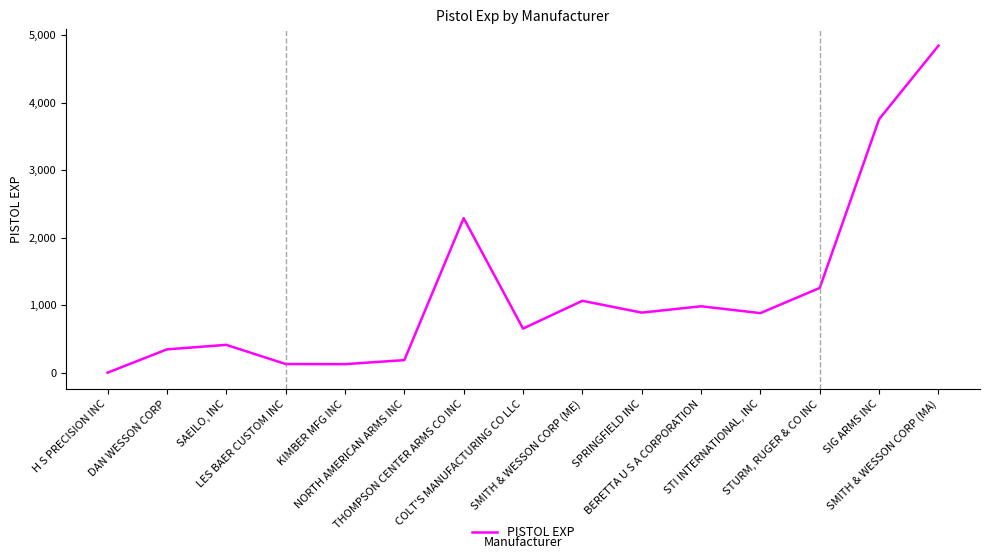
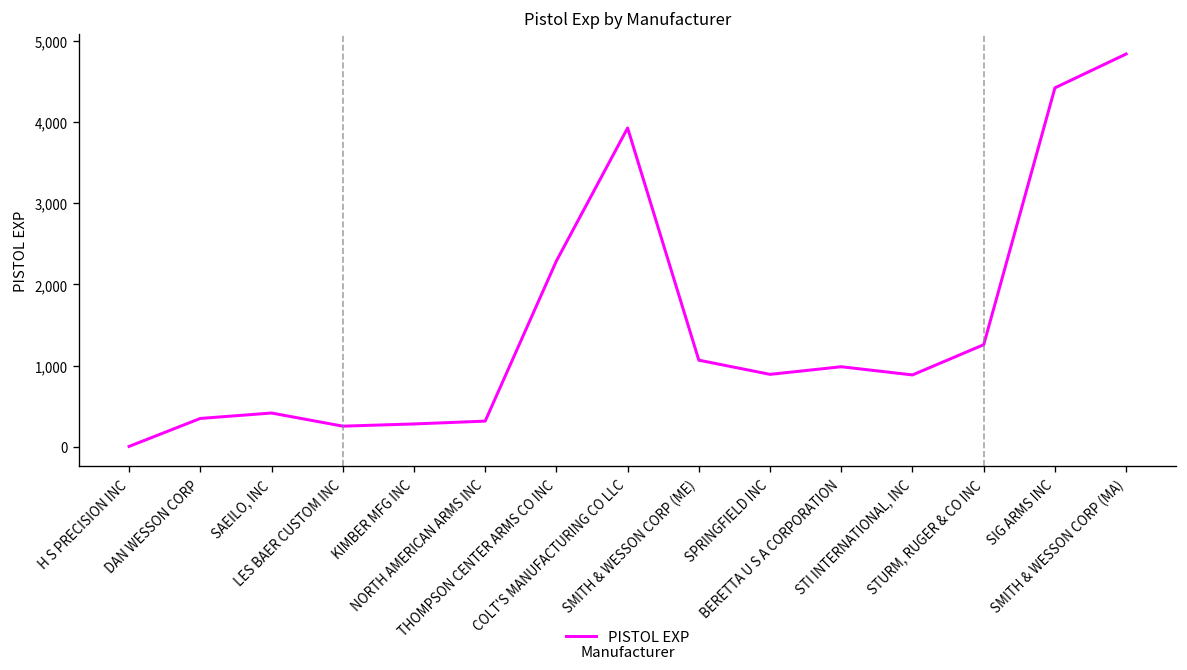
LES BAER CUSTOM INC: 100 -> 300
KIMBER MFG INC: 100 -> 300
NORTH AMERICAN ARMS INC: 200 -> 300
COLT'S MANUFACTURING CO LLC: 700 -> 3,900
SIG ARMS INC: 3,800 -> 4,400
